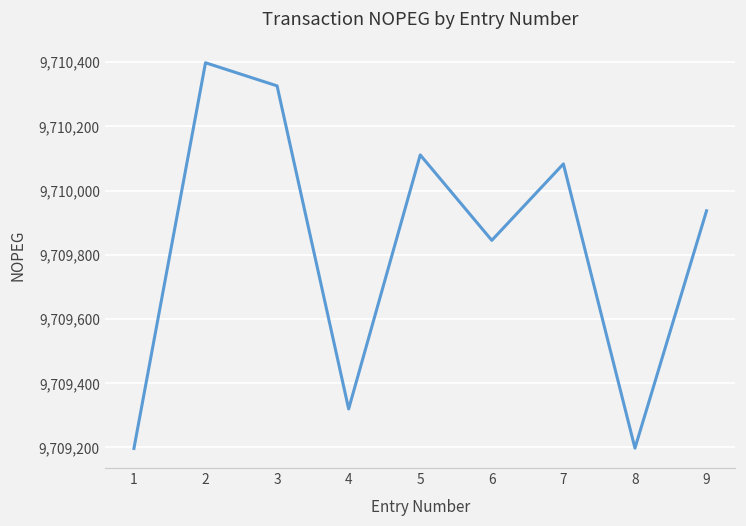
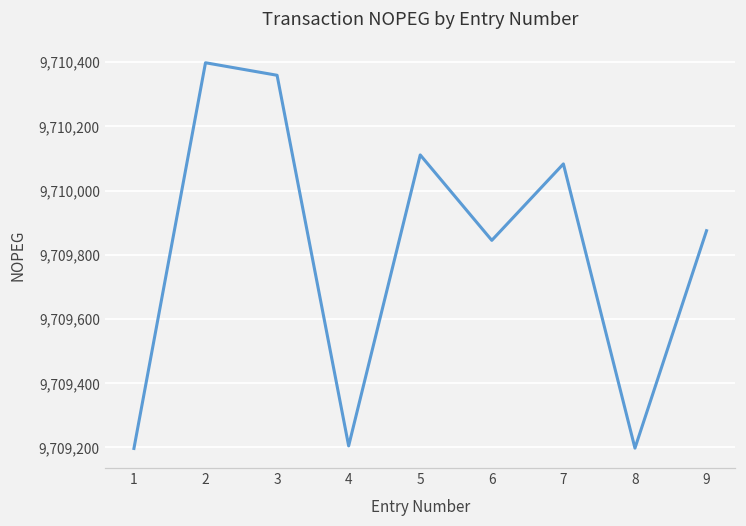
3: 9,710,330 -> 9,710,360
4: 9,709,320 -> 9,709,210
9: 9,709,940 -> 9,709,880
